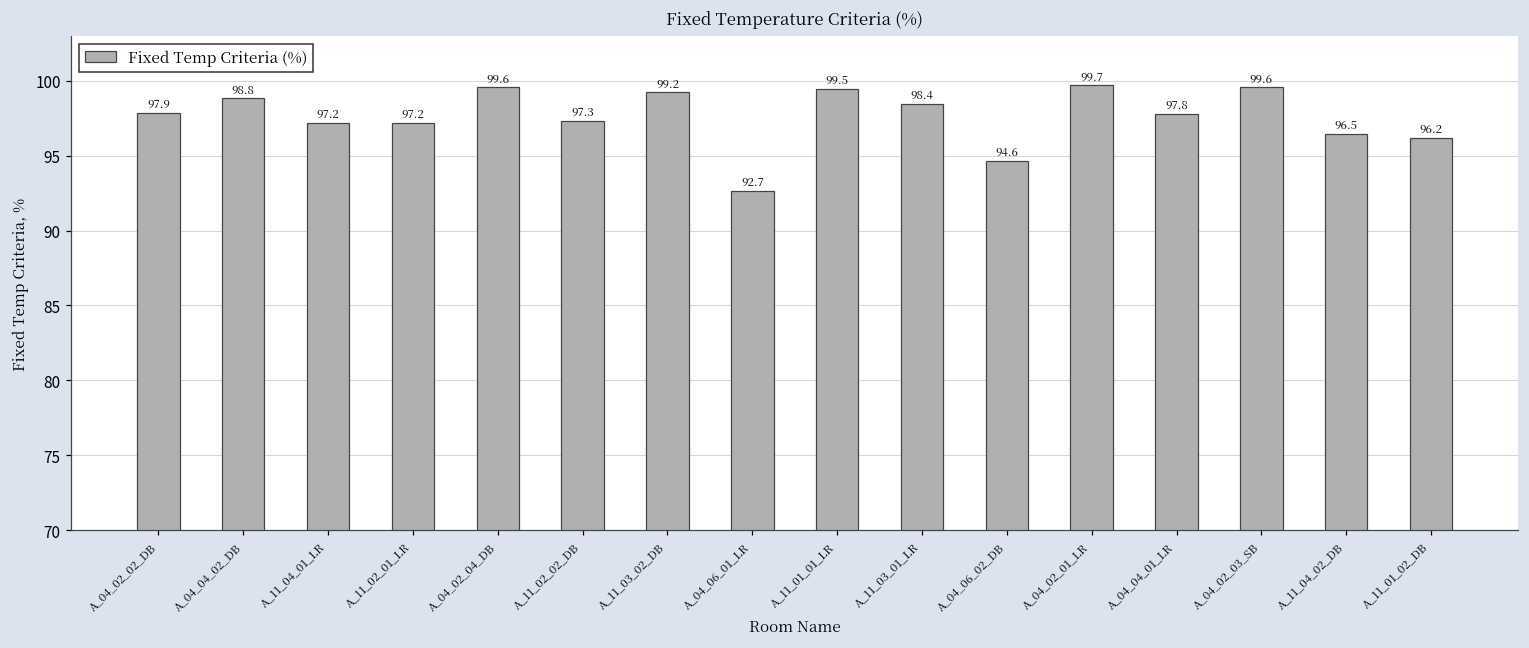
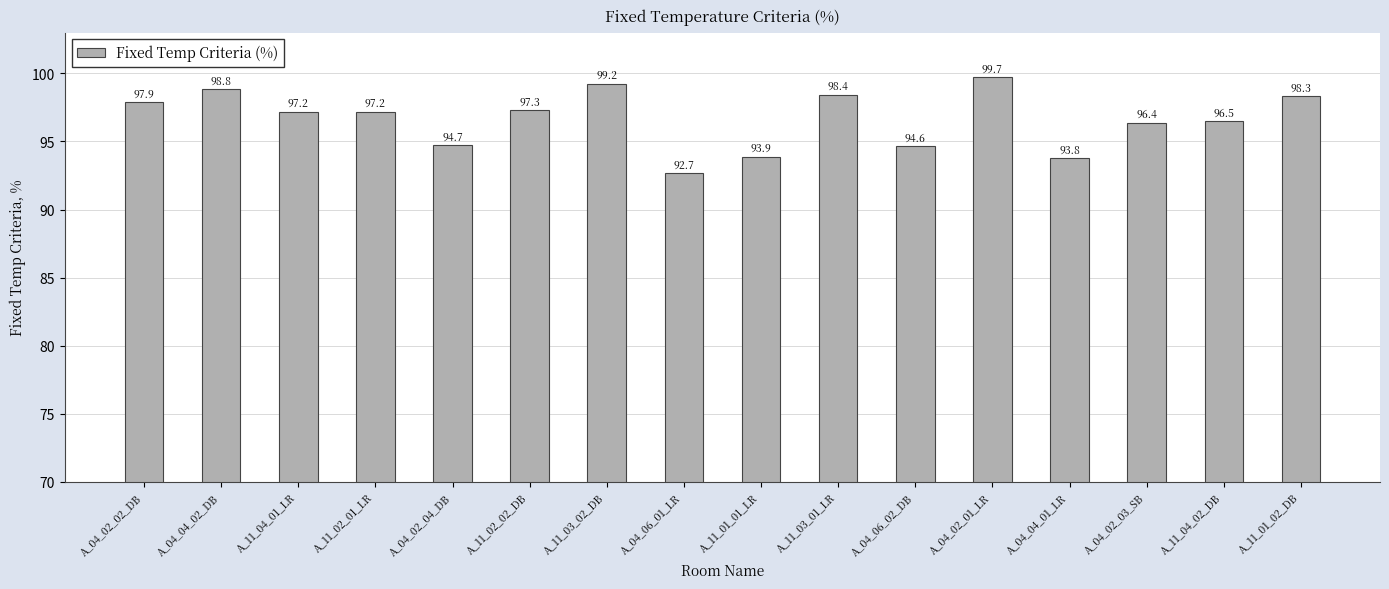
A_04_02_04_DB: 99.6 -> 94.7
A_11_01_01_LR: 99.5 -> 93.9
A_04_04_01_LR: 97.8 -> 93.8
A_04_02_03_SB: 99.6 -> 96.4
A_11_01_02_DB: 96.2 -> 98.3
